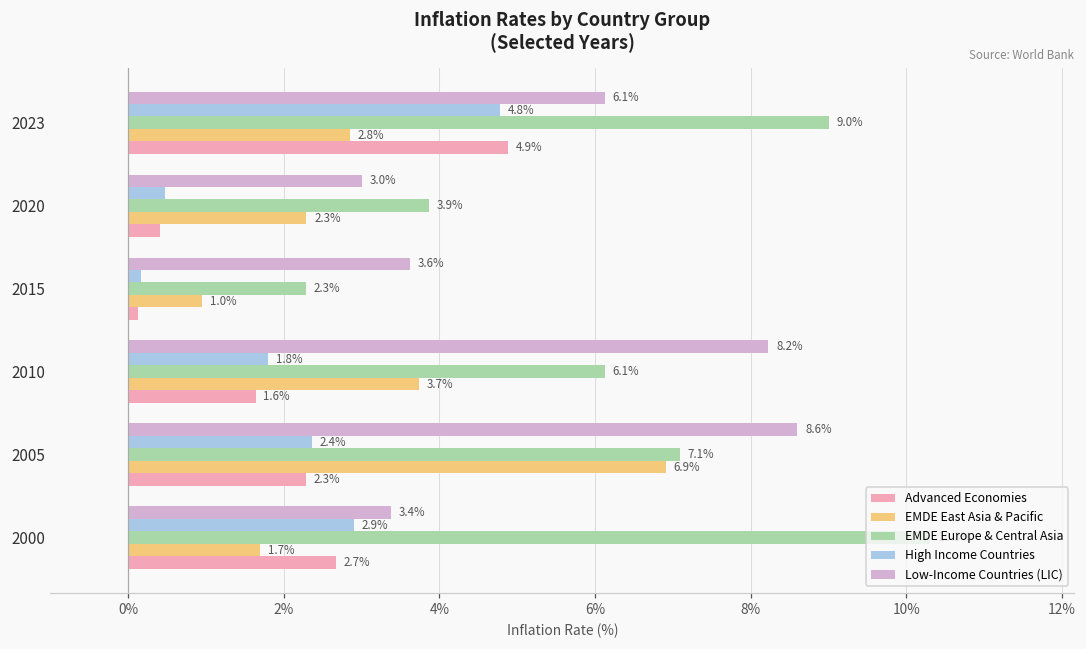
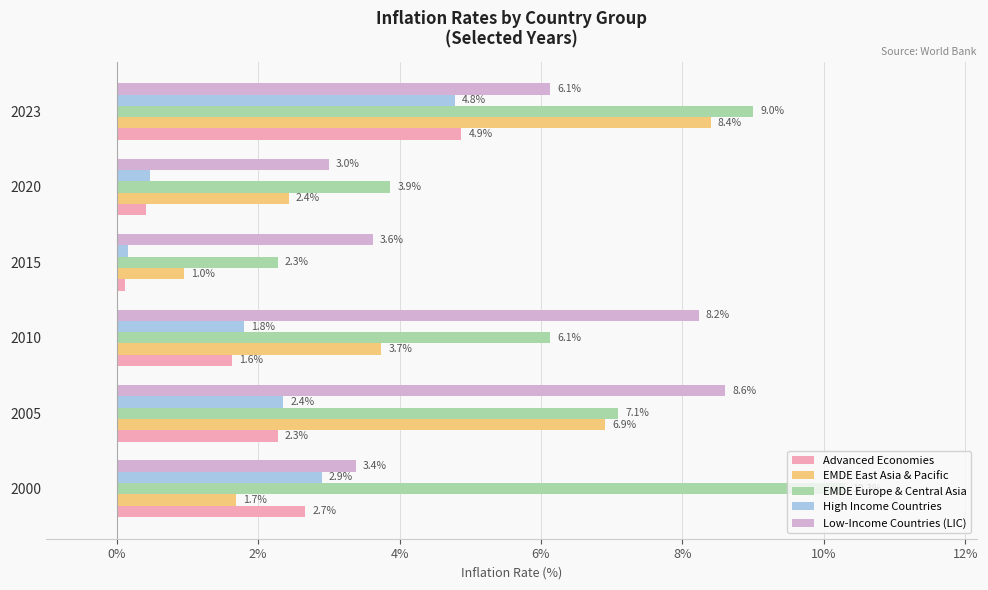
EMDE East Asia & Pacific, 2023: 2.8% -> 8.4%
EMDE East Asia & Pacific, 2020: 2.3% -> 2.4%
